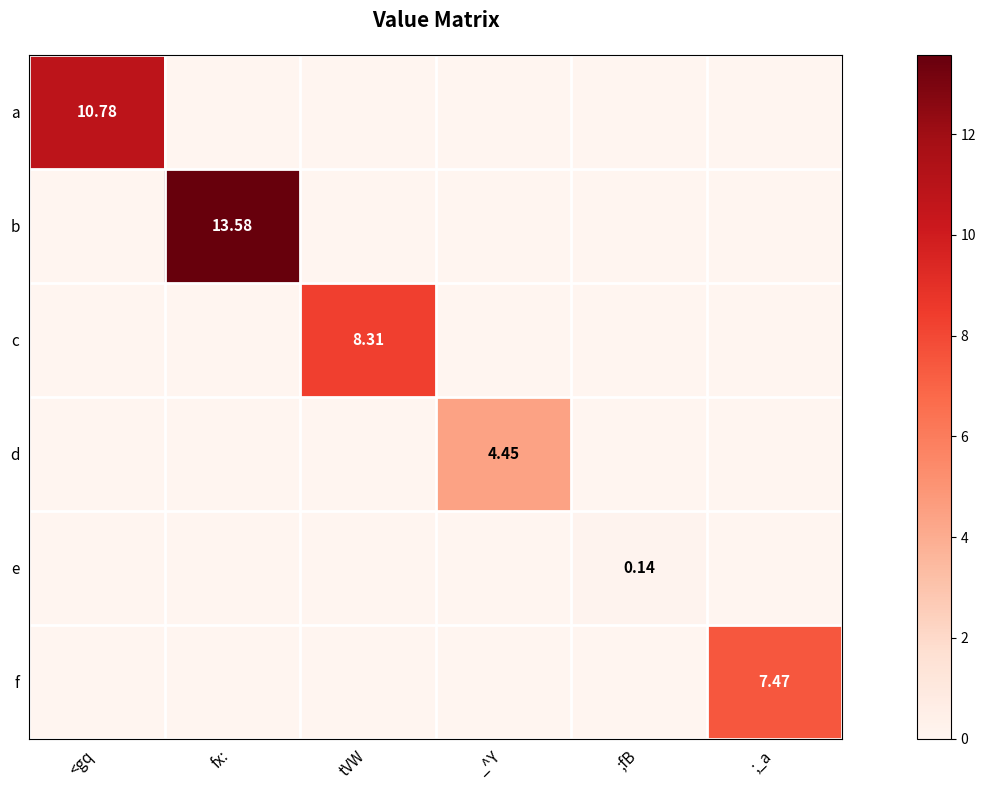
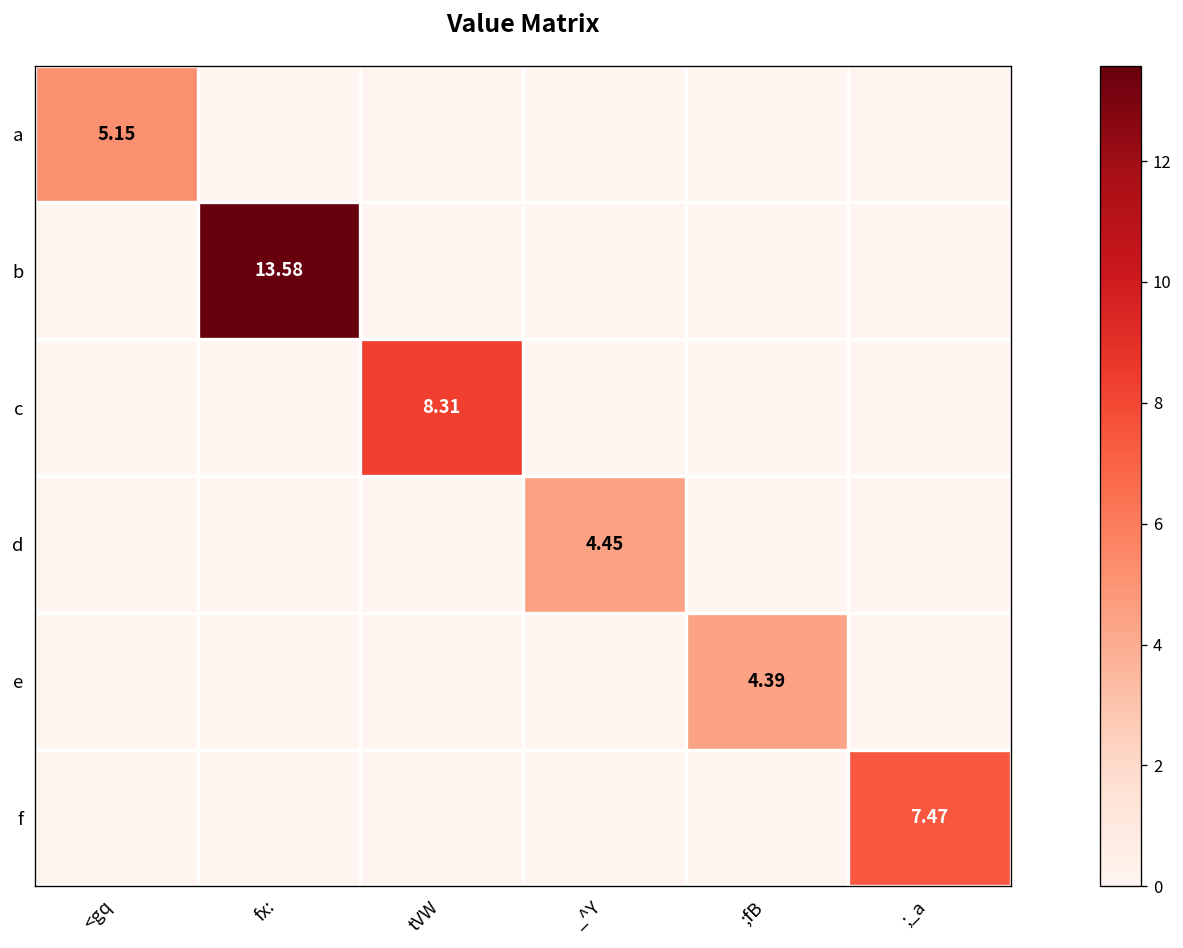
a, <gq: 10.78 -> 5.15
e, ;fB: 0.14 -> 4.39
